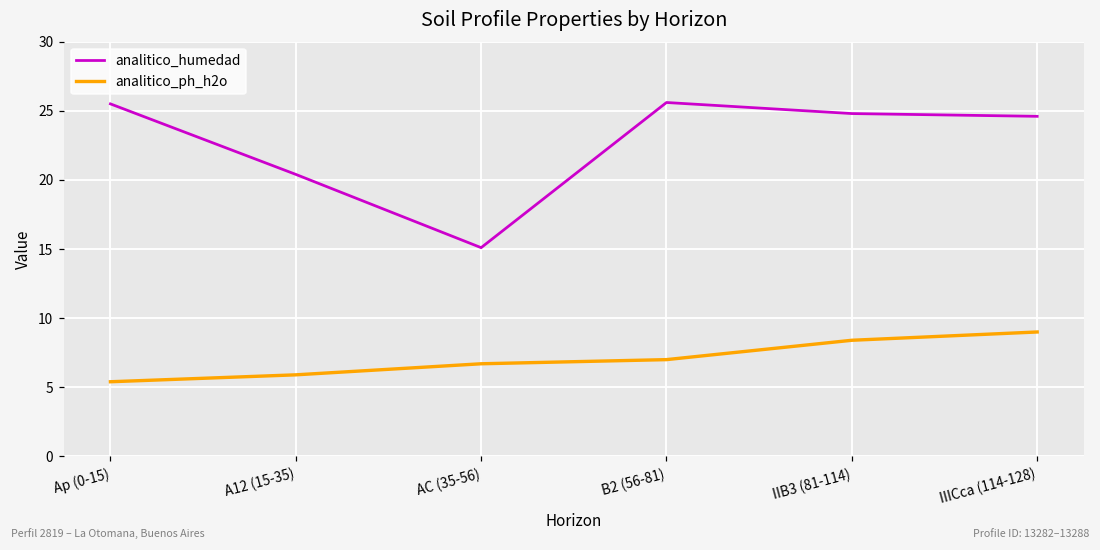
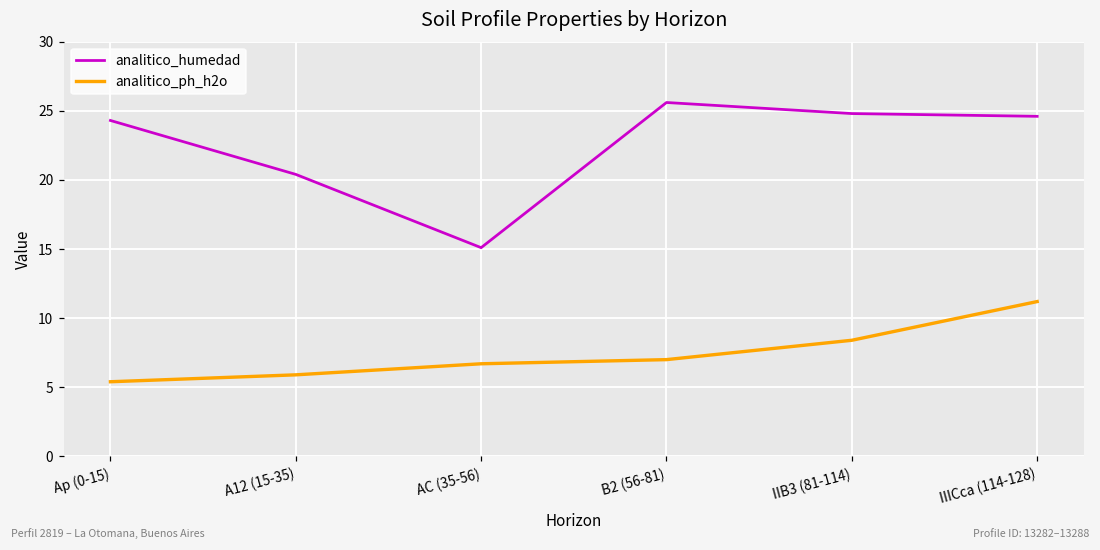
analitico_humedad, Ap (0-15): 25.5 -> 24.3
analitico_ph_h2o, IIICca (114-128): 9.0 -> 11.2
